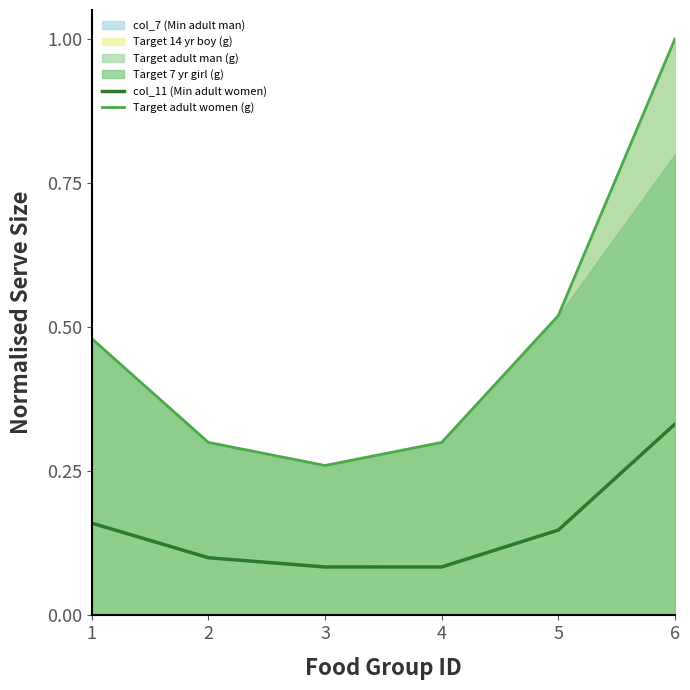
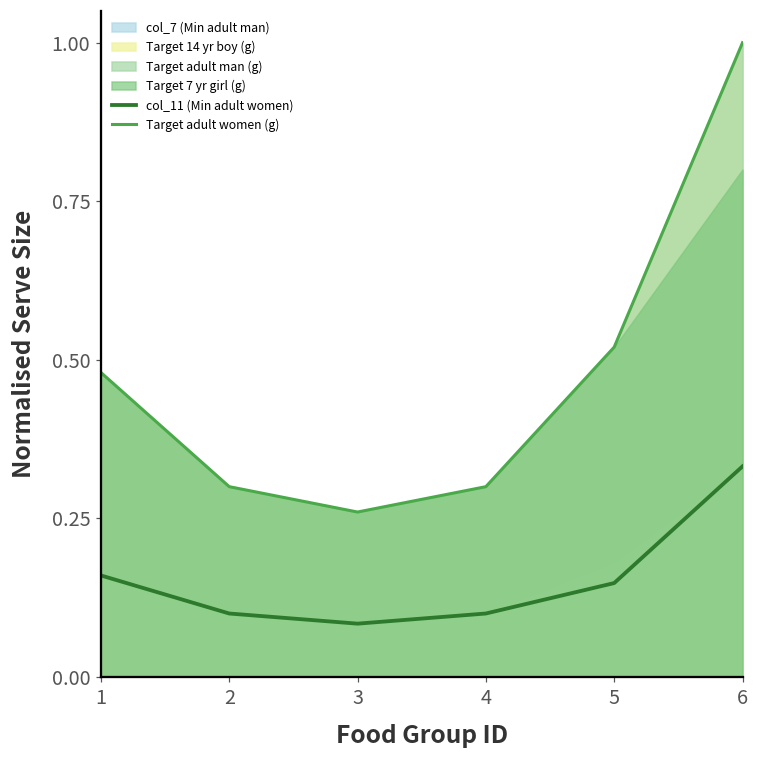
col_11 (Min adult women), 4: 0.08 -> 0.10
